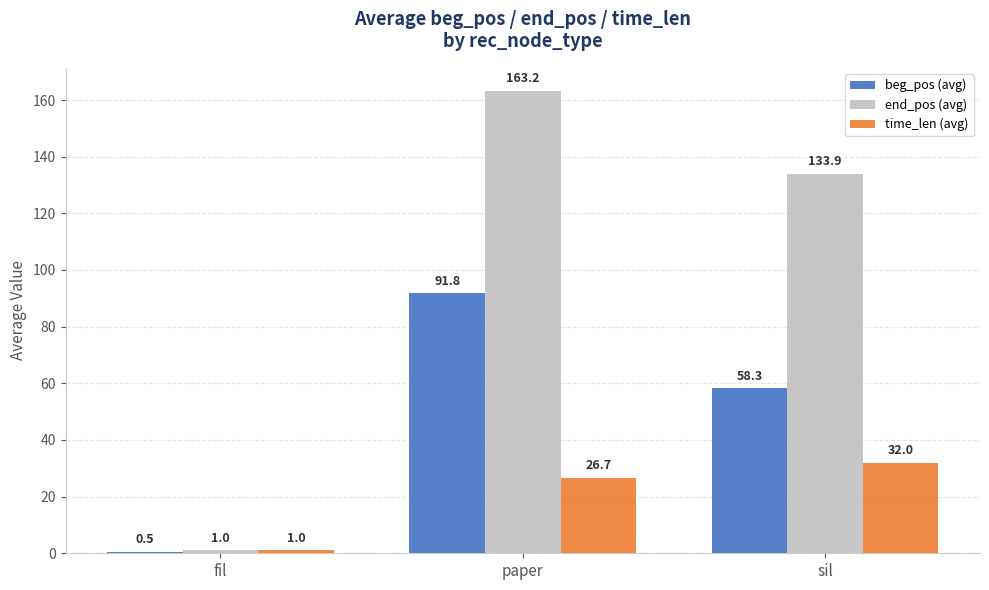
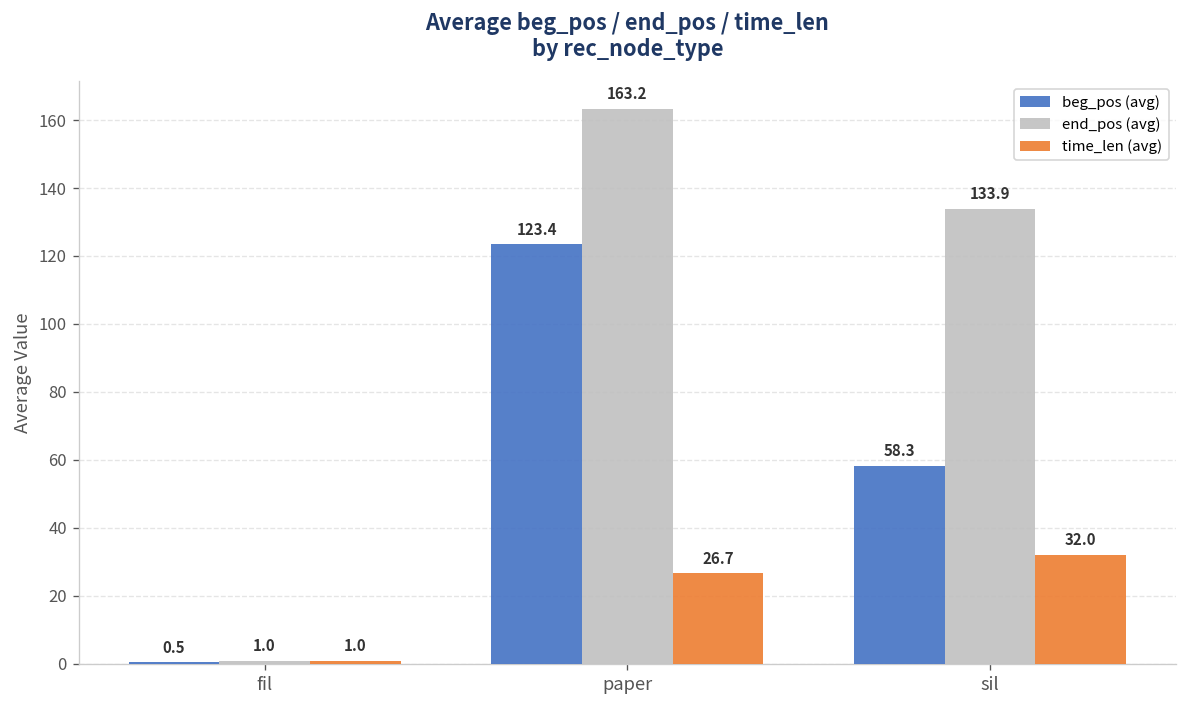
beg_pos (avg), paper: 91.8 -> 123.4
